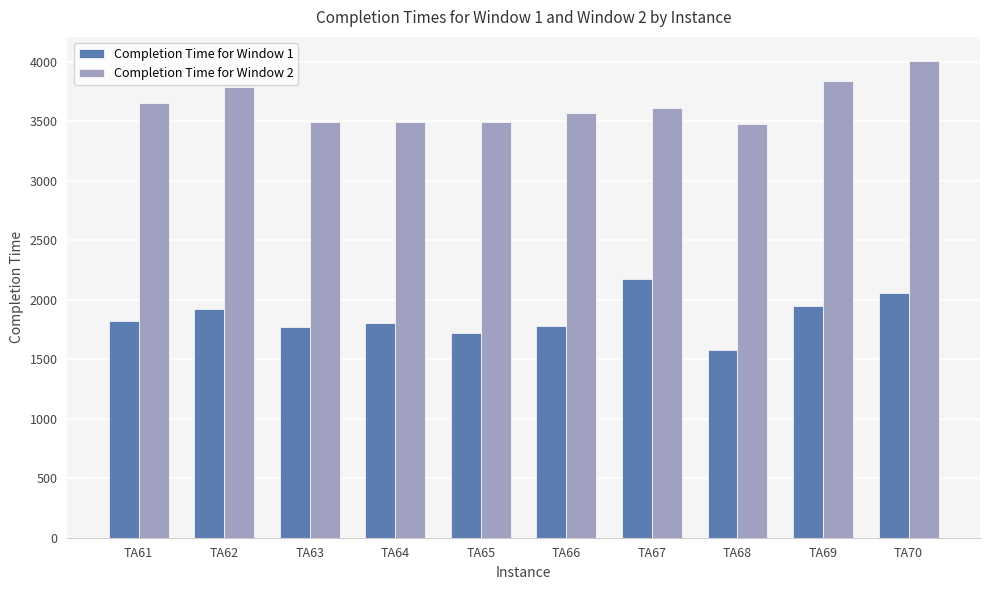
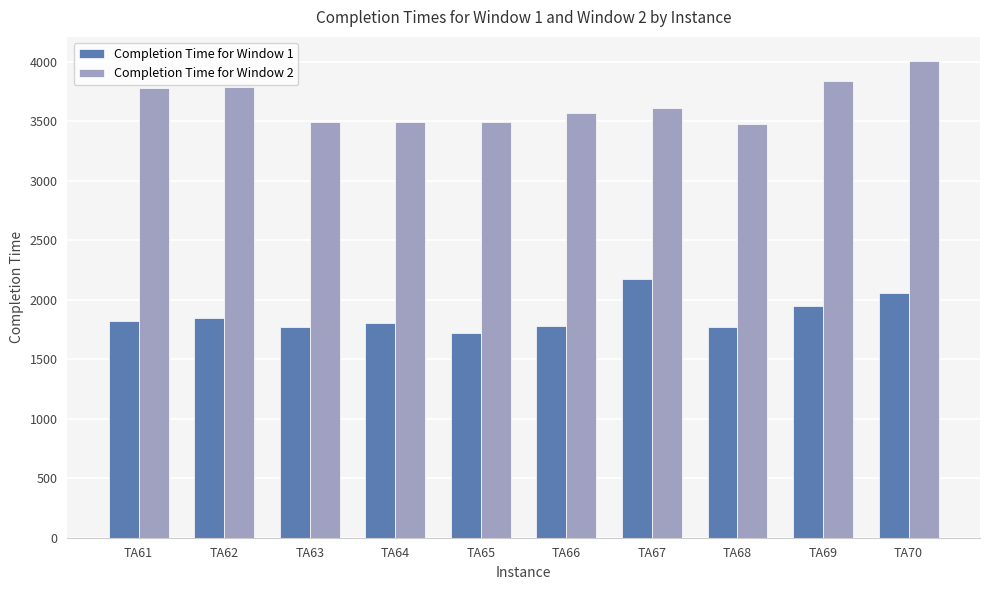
Completion Time for Window 2, TA61: 3650 -> 3780
Completion Time for Window 1, TA62: 1930 -> 1850
Completion Time for Window 1, TA68: 1580 -> 1770
